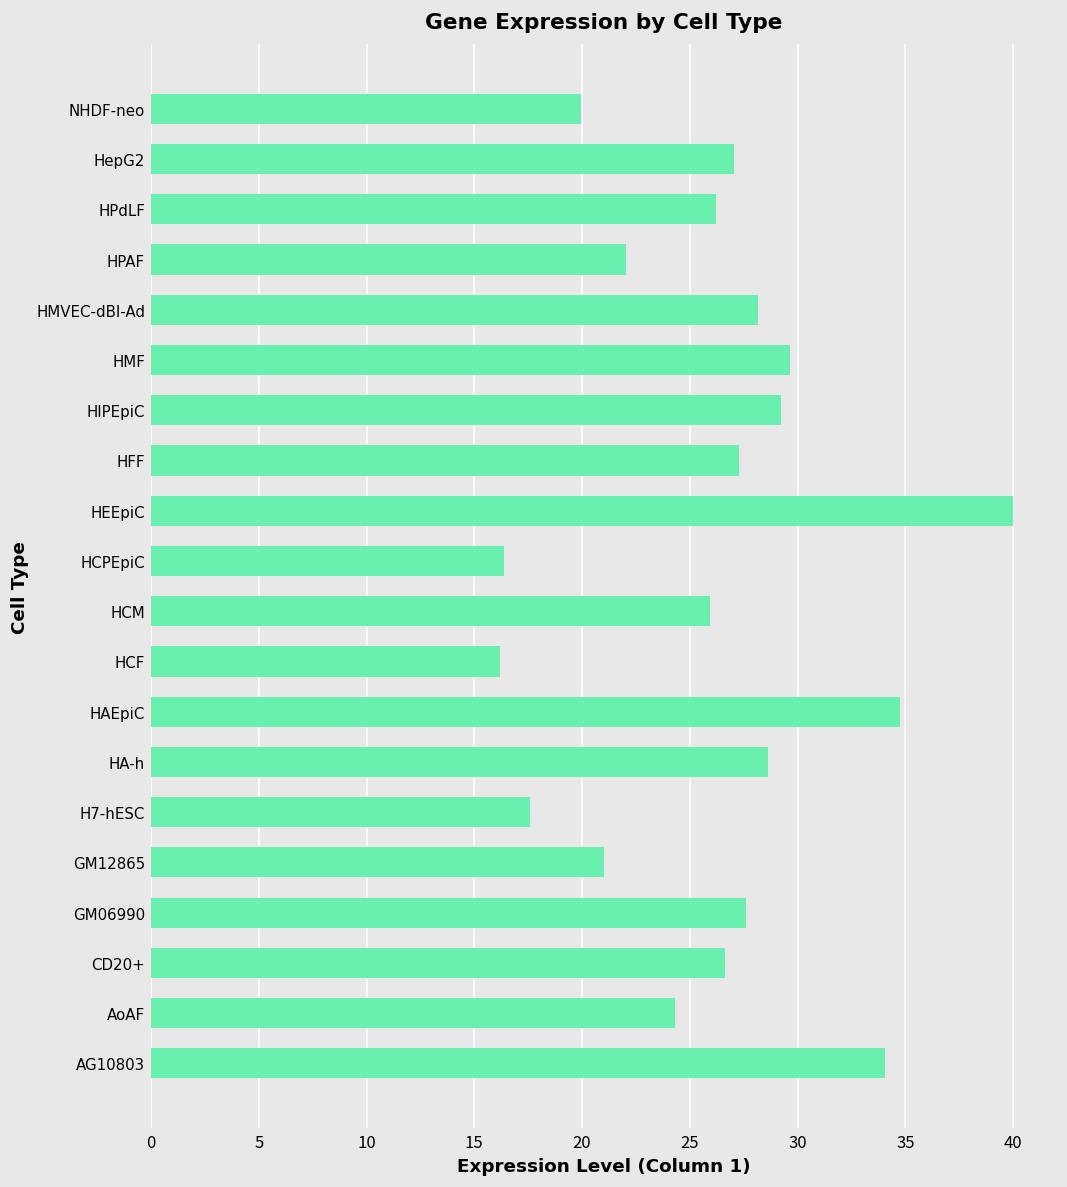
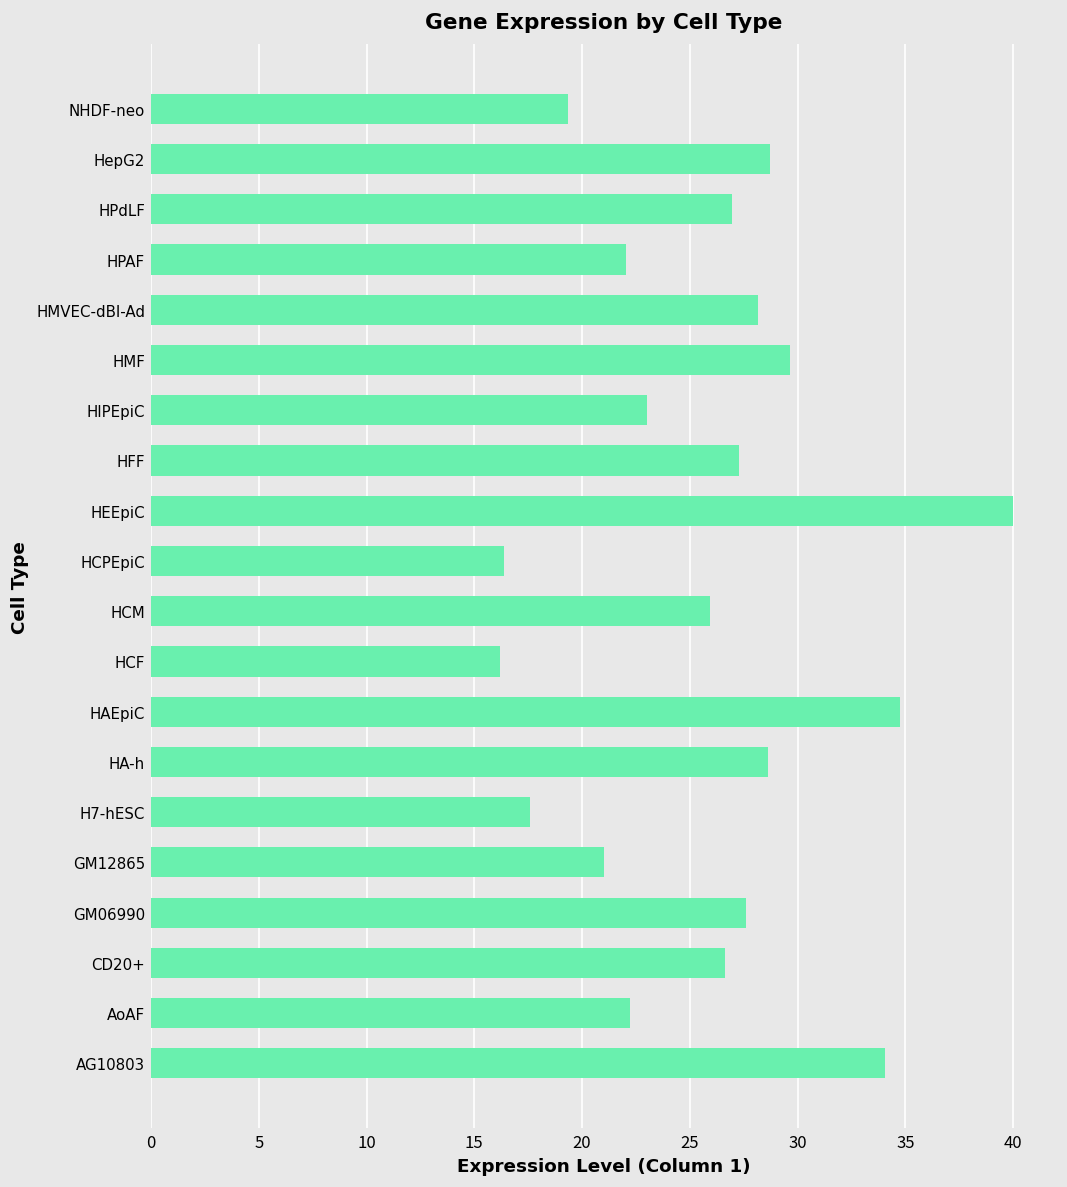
NHDF-neo: 20.0 -> 19.4
HepG2: 27.1 -> 28.7
HPdLF: 26.2 -> 27.0
HIPEpiC: 29.2 -> 23.0
AoAF: 24.3 -> 22.2
